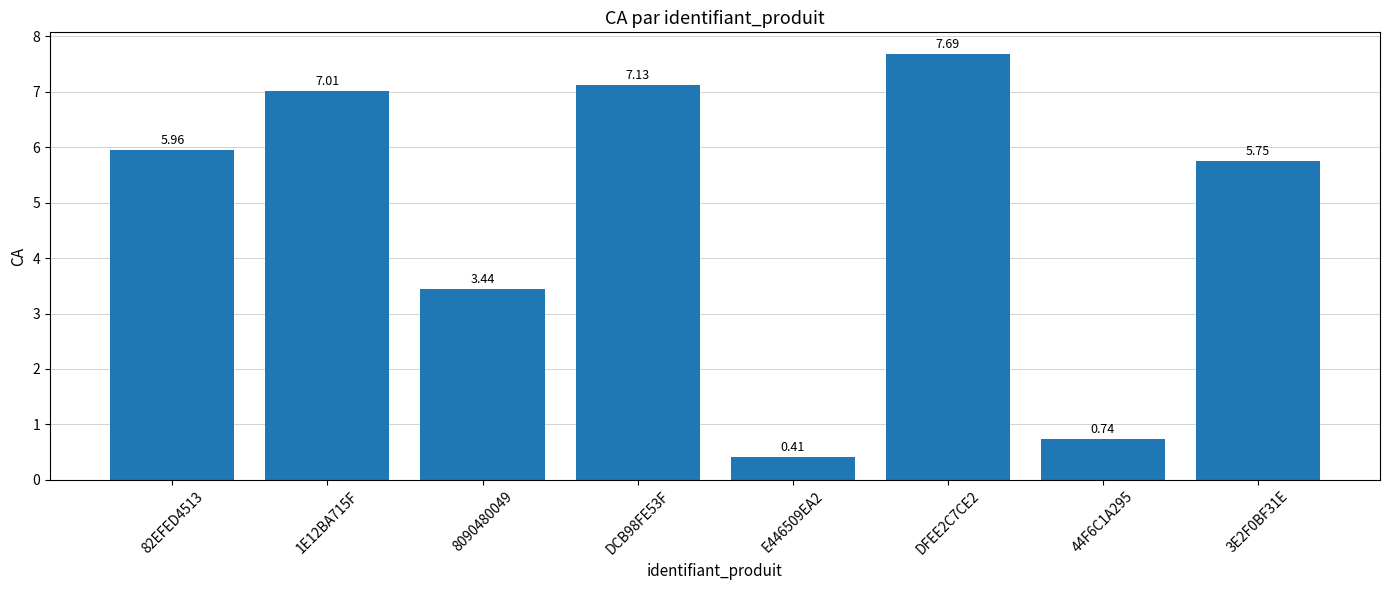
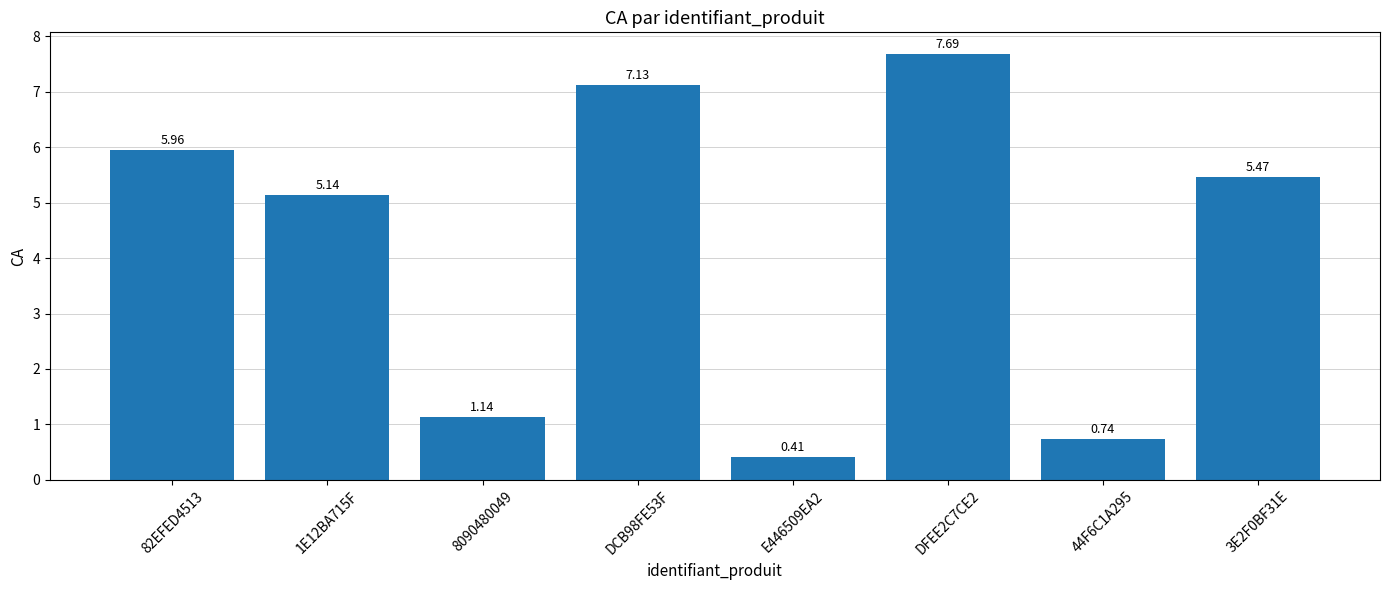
1E12BA715F: 7.01 -> 5.14
8090480049: 3.44 -> 1.14
3E2F0BF31E: 5.75 -> 5.47
